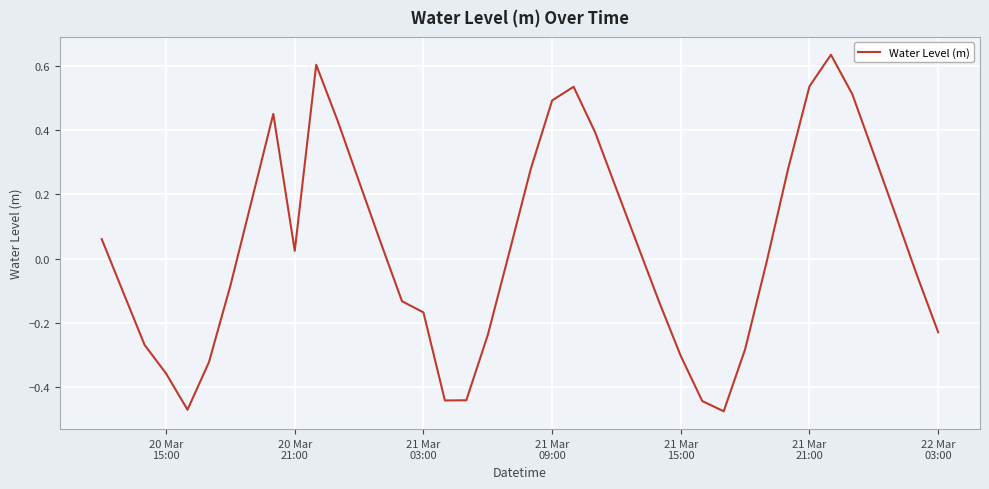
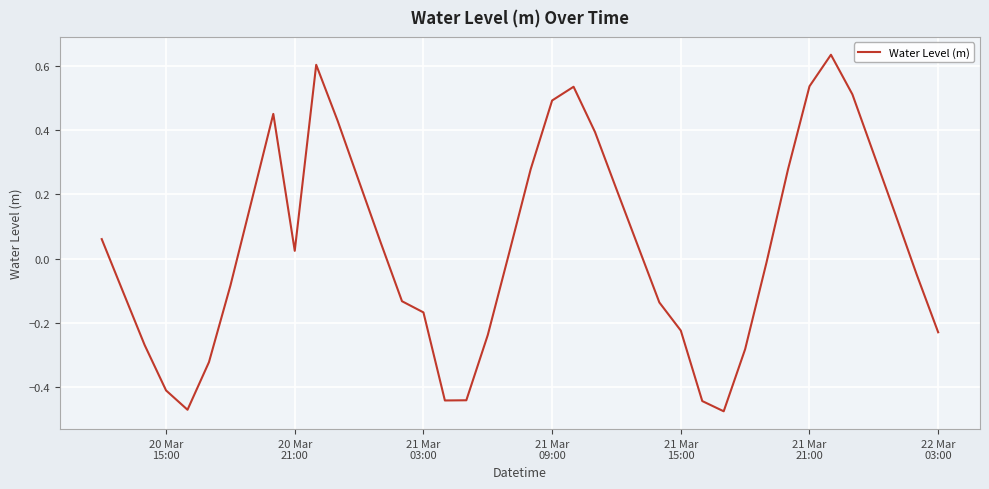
20 Mar 15:00: -0.36 -> -0.41
21 Mar 15:00: -0.30 -> -0.22
